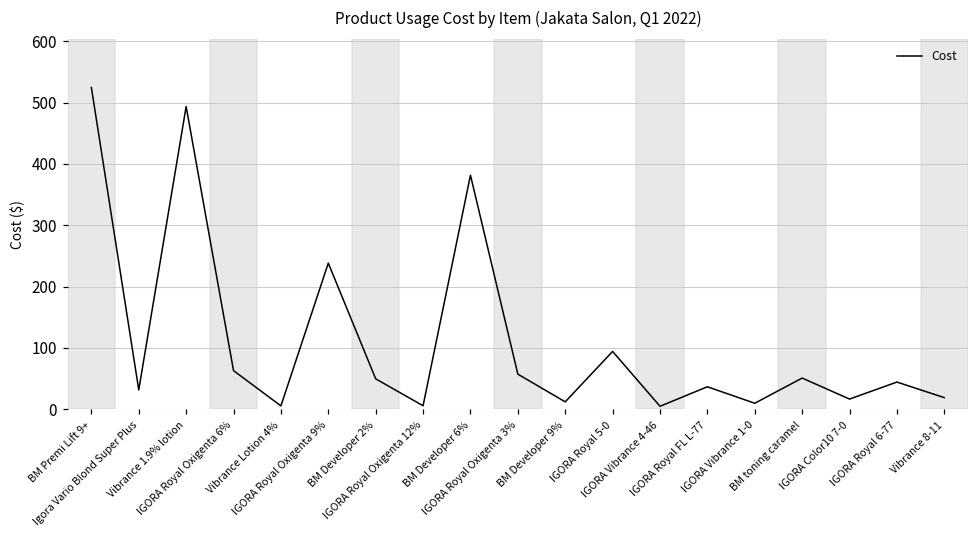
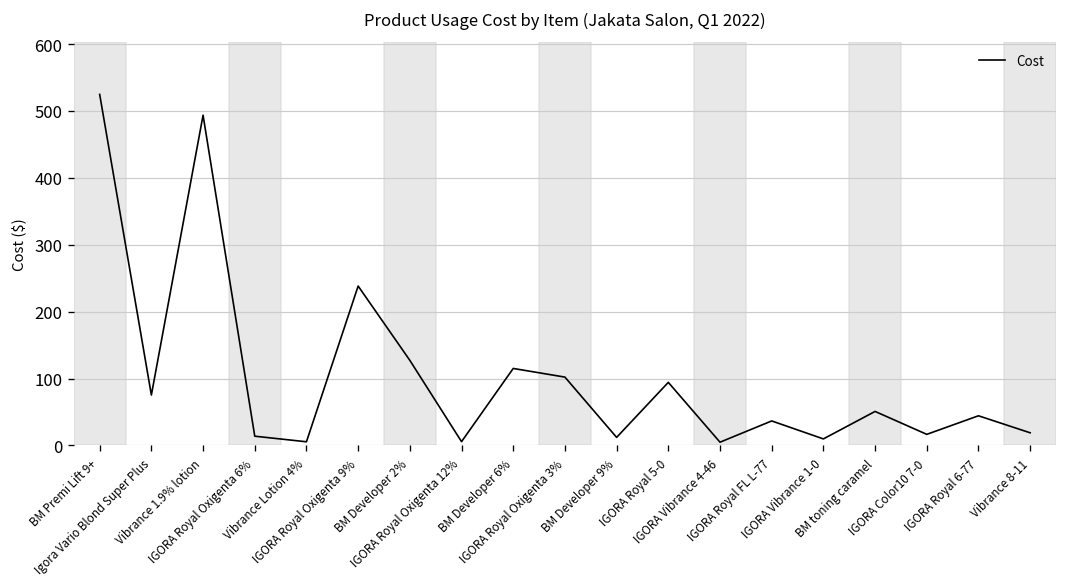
Igora Vario Blond Super Plus: 30 -> 80
IGORA Royal Oxigenta 6%: 60 -> 10
BM Developer 2%: 50 -> 130
BM Developer 6%: 380 -> 120
IGORA Royal Oxigenta 3%: 60 -> 100
